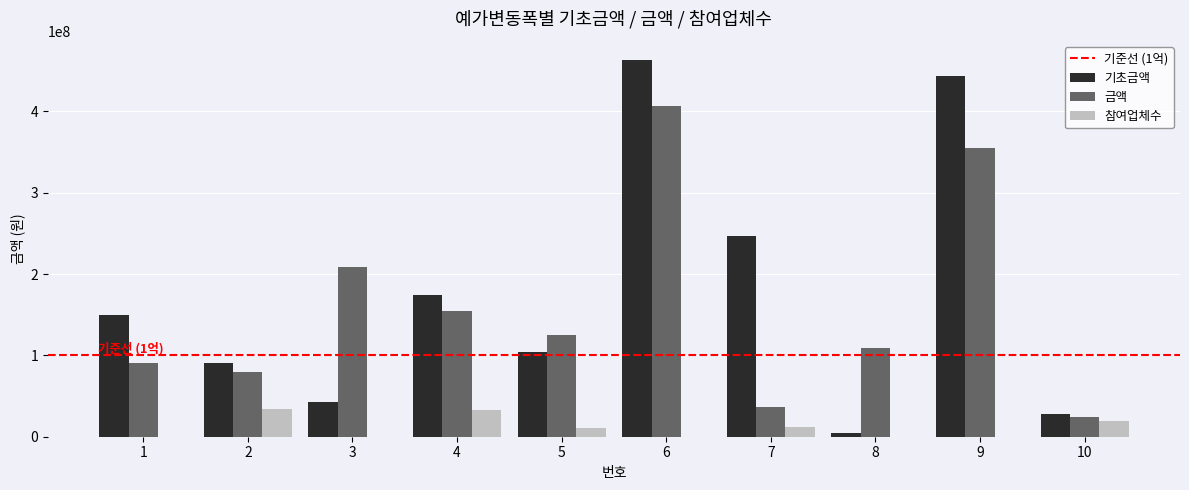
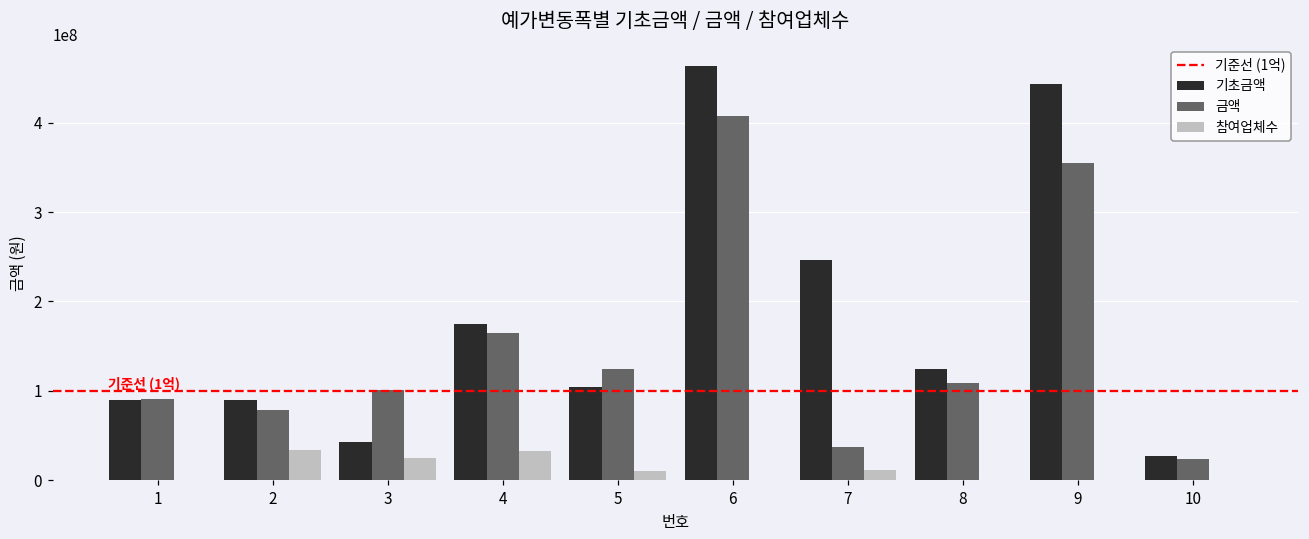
기초금액, 1: 150000000 -> 90000000
금액, 3: 210000000 -> 100000000
참여업체수, 3: 0 -> 20000000
금액, 4: 150000000 -> 170000000
기초금액, 8: 10000000 -> 120000000
참여업체수, 10: 20000000 -> 0
